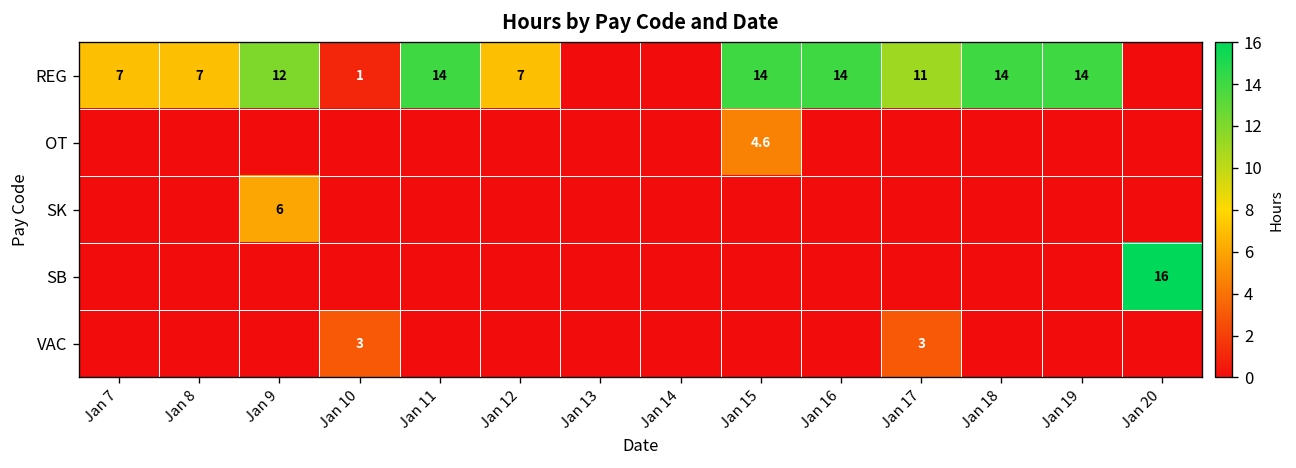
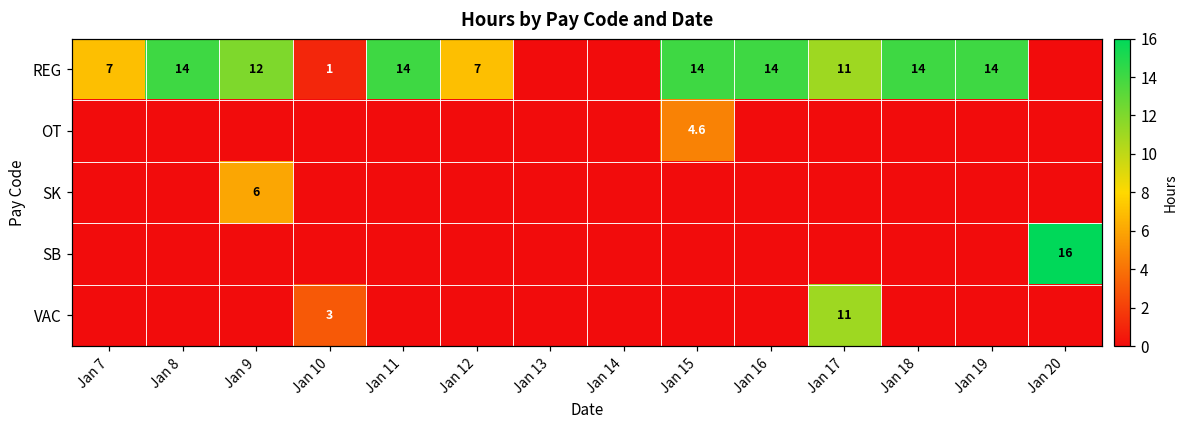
REG, Jan 8: 7 -> 14
VAC, Jan 17: 3 -> 11
